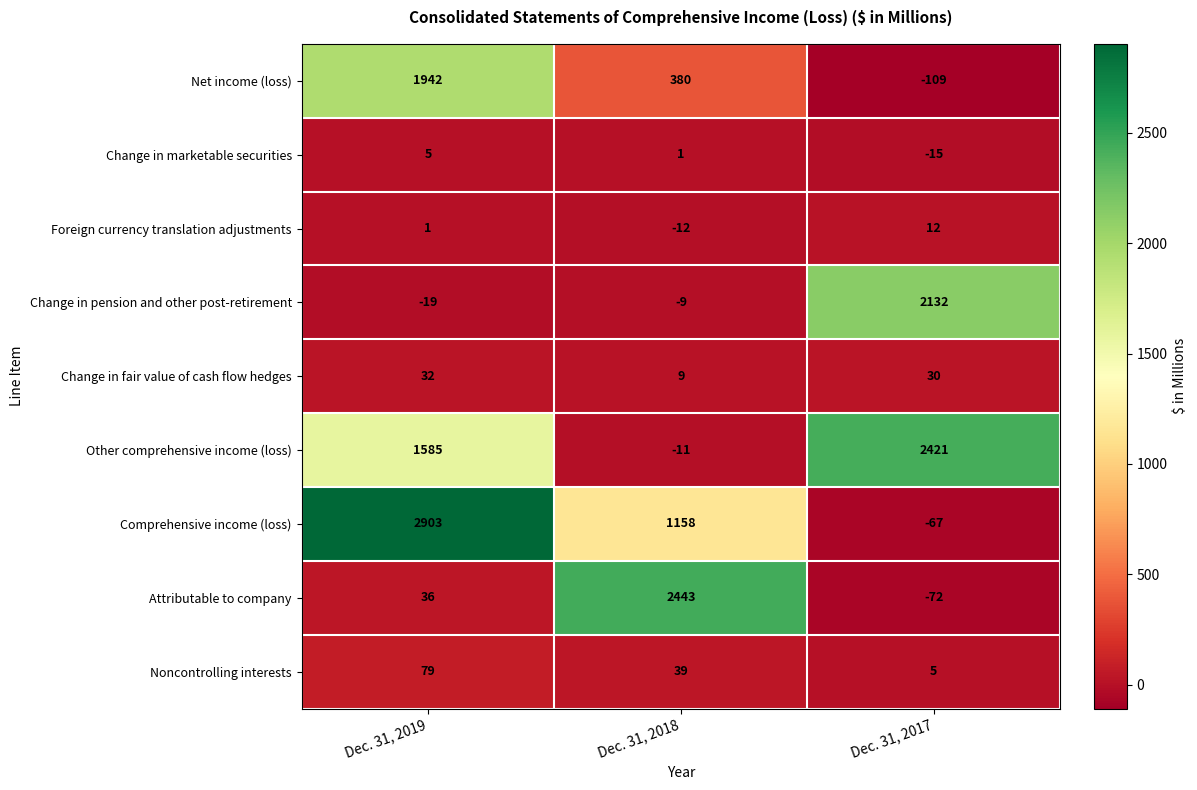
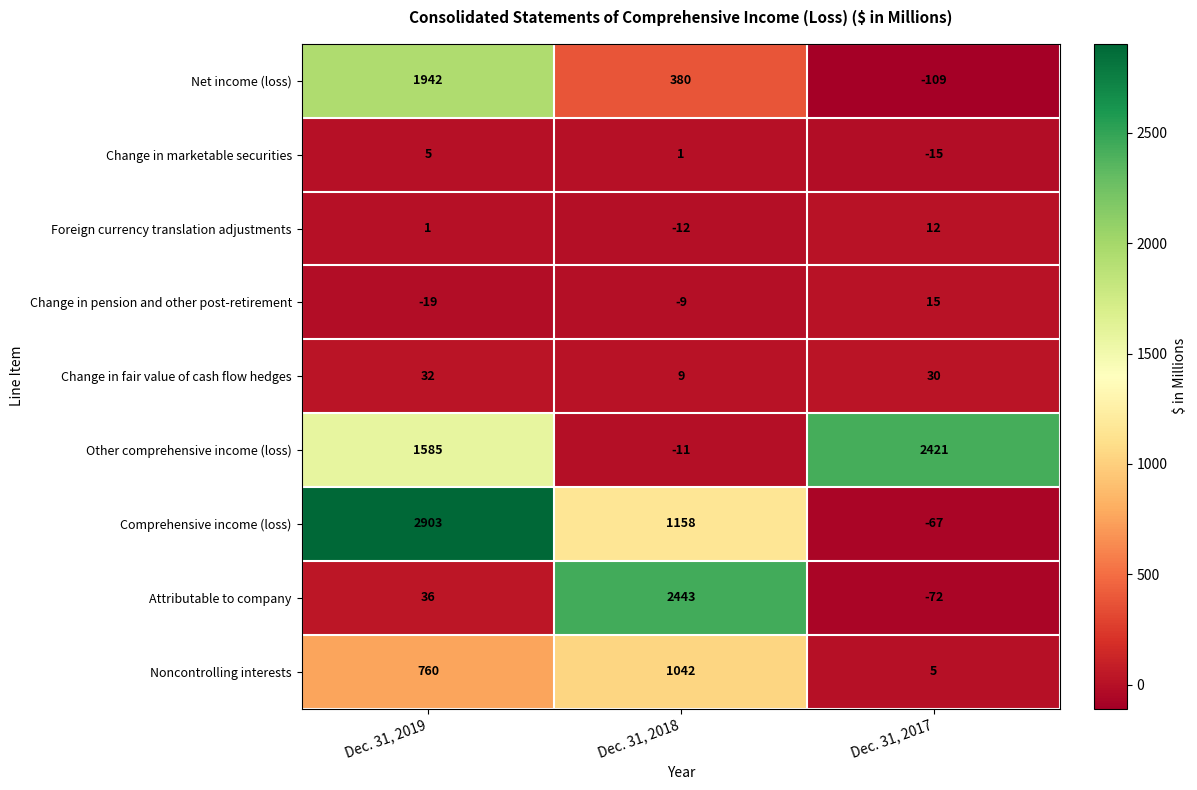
Change in pension and other post-retirement, Dec. 31, 2017: 2132 -> 15
Noncontrolling interests, Dec. 31, 2019: 79 -> 760
Noncontrolling interests, Dec. 31, 2018: 39 -> 1042
